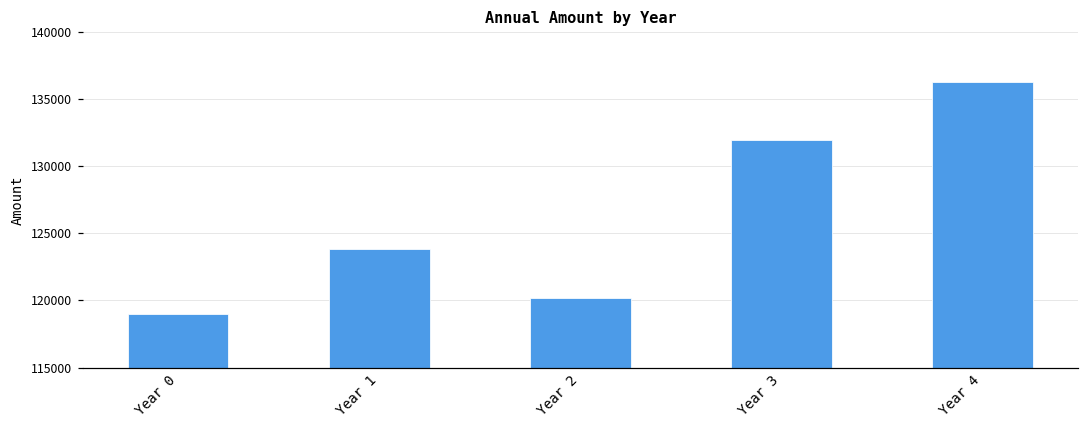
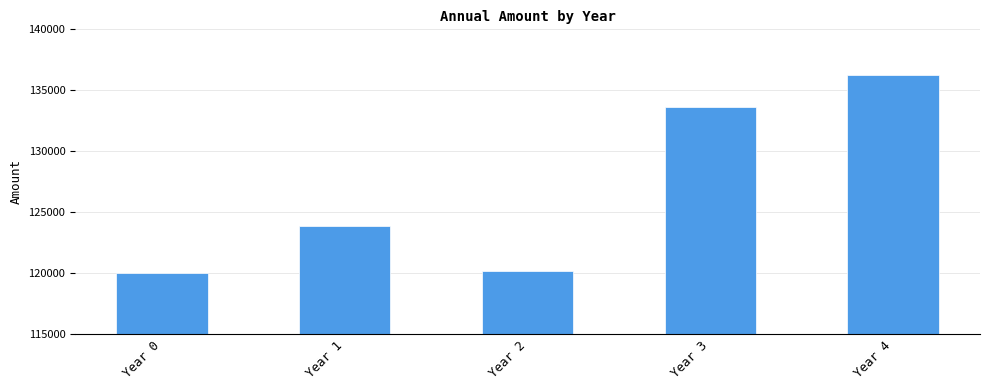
Year 0: 119000 -> 120000
Year 3: 132000 -> 133600
